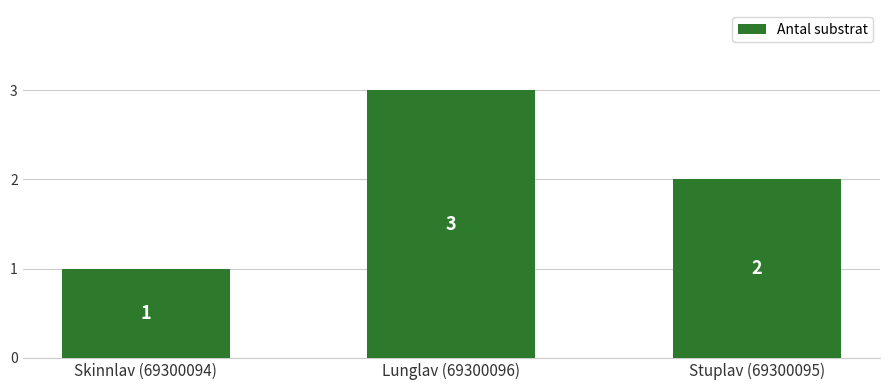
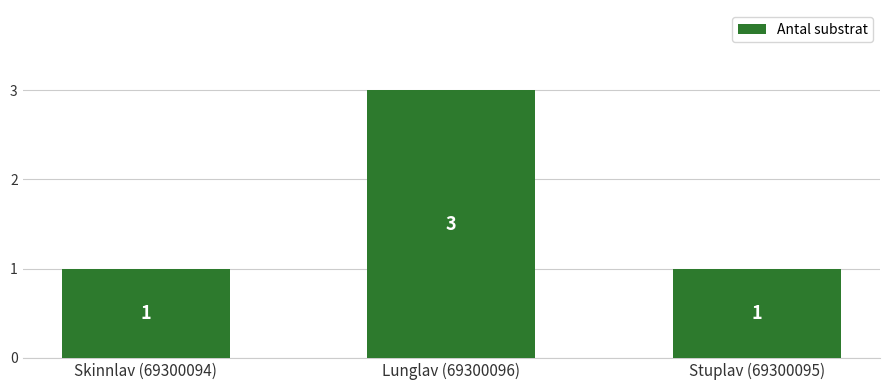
Stuplav (69300095): 2 -> 1
